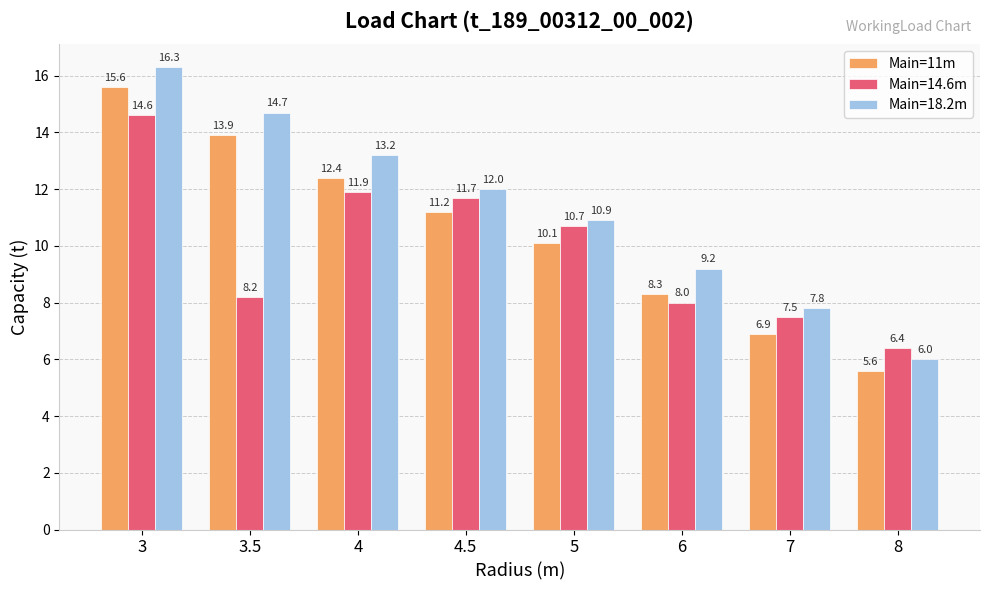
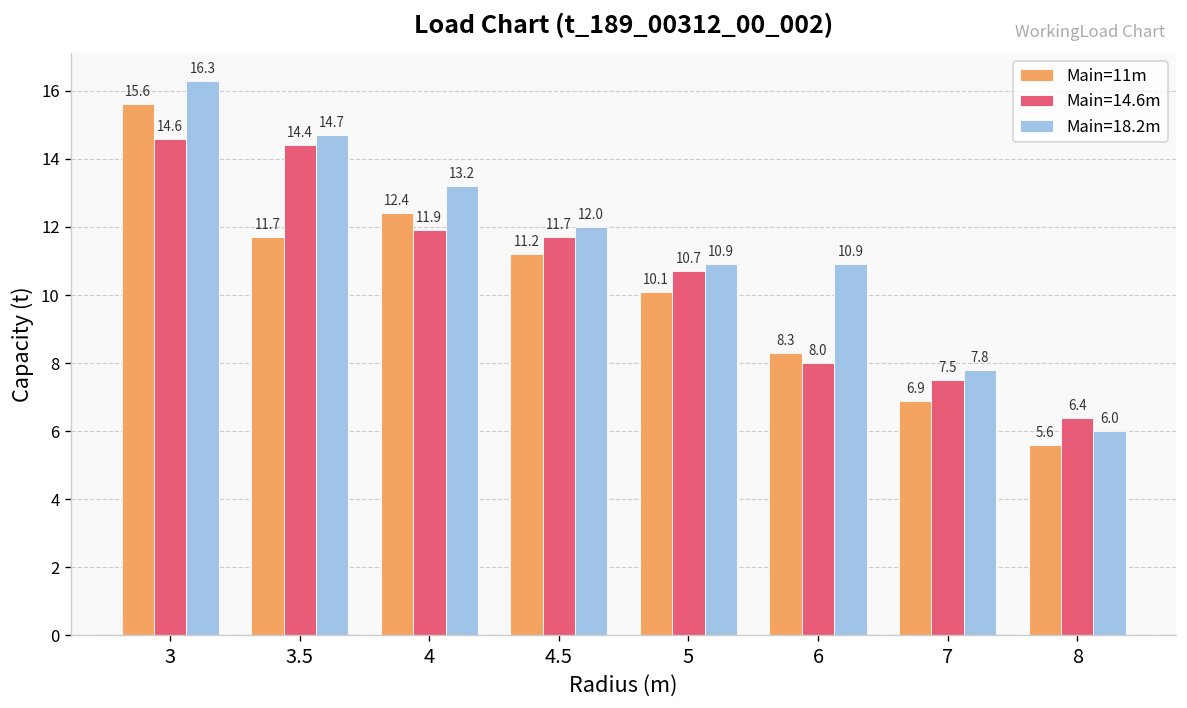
Main=11m, 3.5: 13.9 -> 11.7
Main=14.6m, 3.5: 8.2 -> 14.4
Main=18.2m, 6: 9.2 -> 10.9
